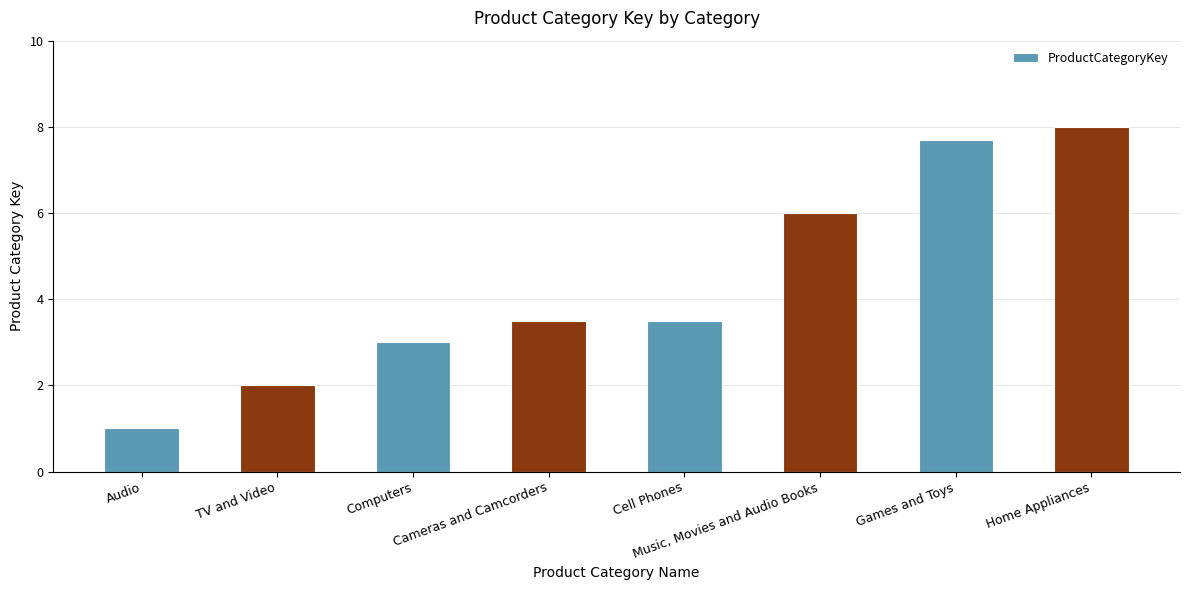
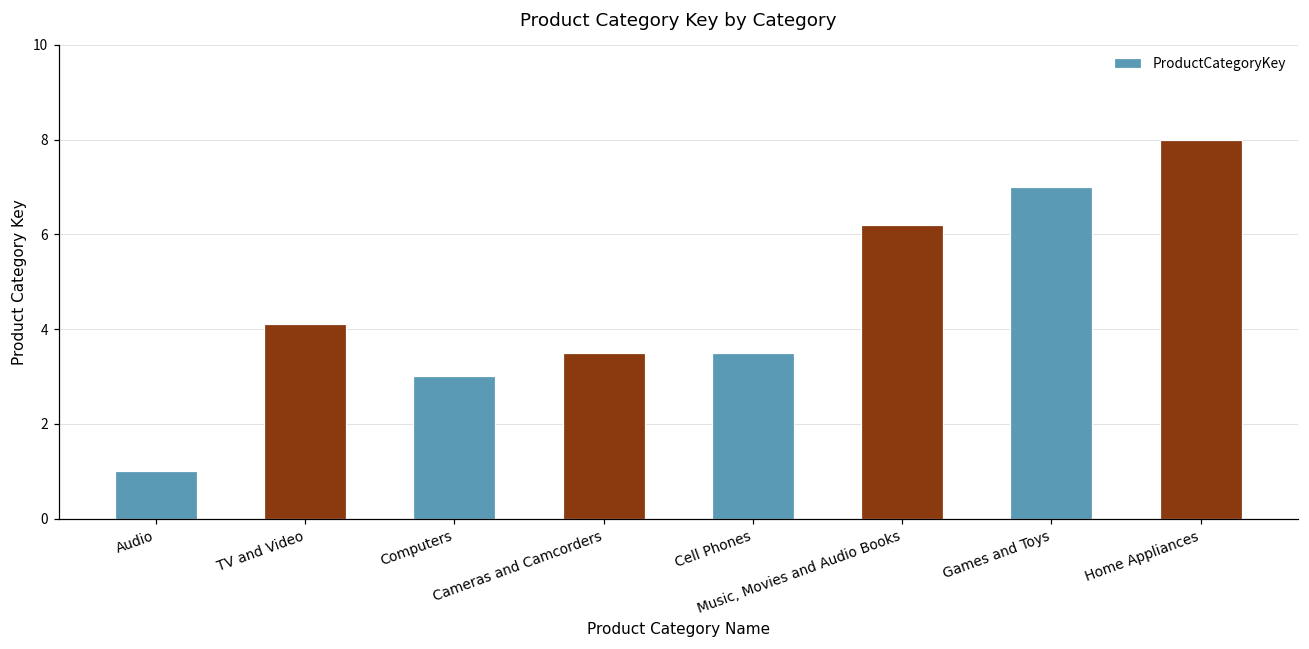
TV and Video: 2.0 -> 4.1
Music, Movies and Audio Books: 6.0 -> 6.2
Games and Toys: 7.7 -> 7.0
